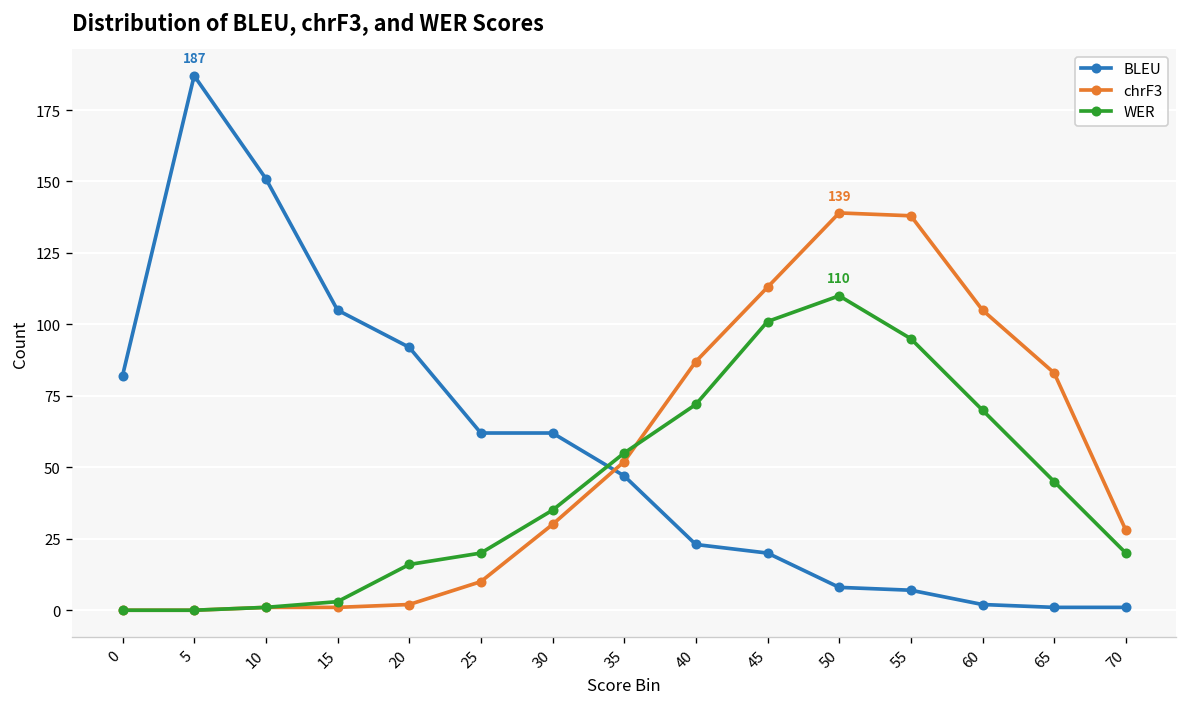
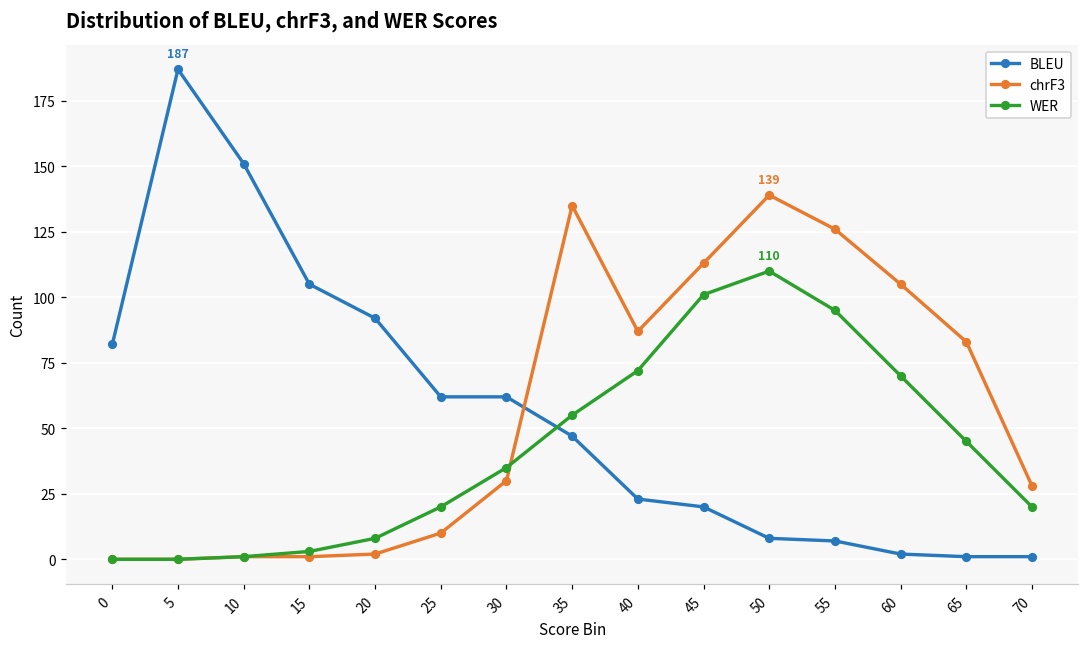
WER, 20: 16 -> 8
chrF3, 35: 52 -> 135
chrF3, 55: 138 -> 126
